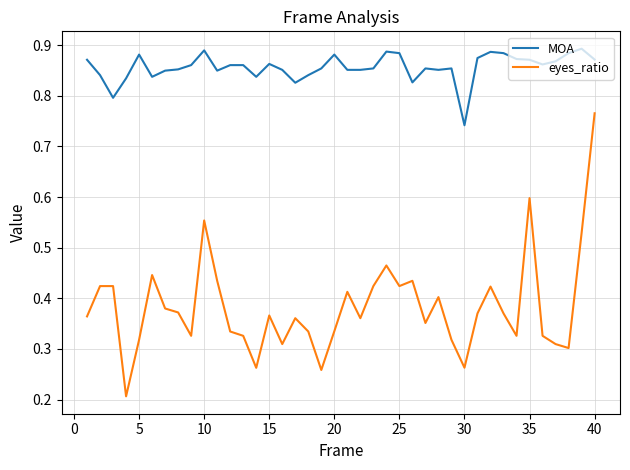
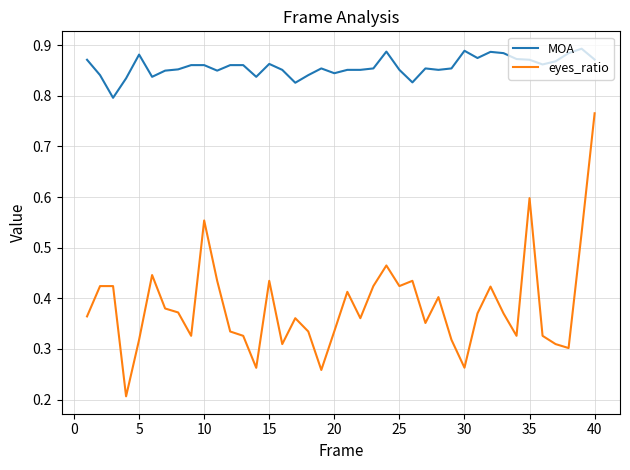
MOA, 10: 0.89 -> 0.86
eyes_ratio, 15: 0.37 -> 0.43
MOA, 20: 0.88 -> 0.84
MOA, 25: 0.88 -> 0.85
MOA, 30: 0.74 -> 0.89
